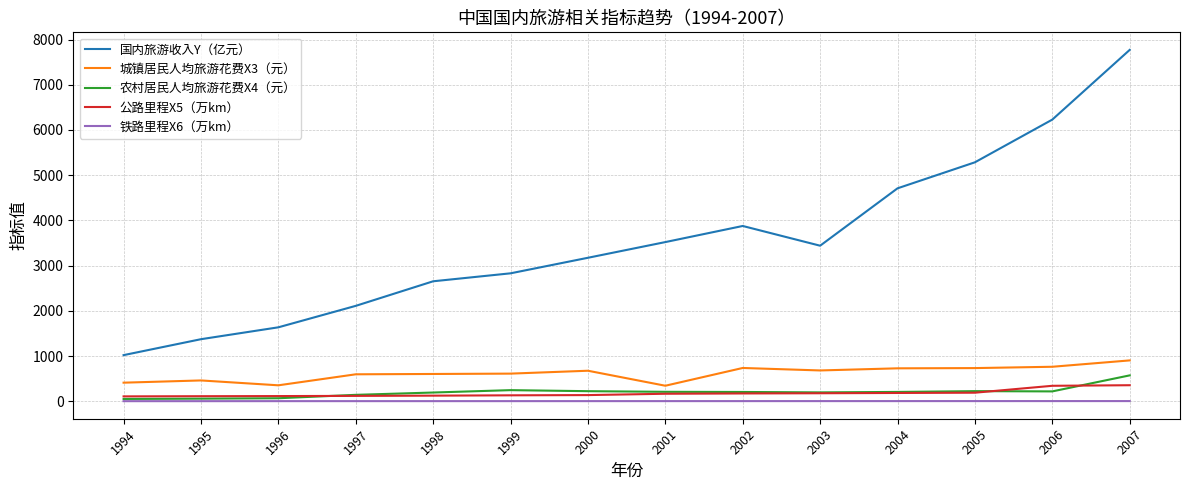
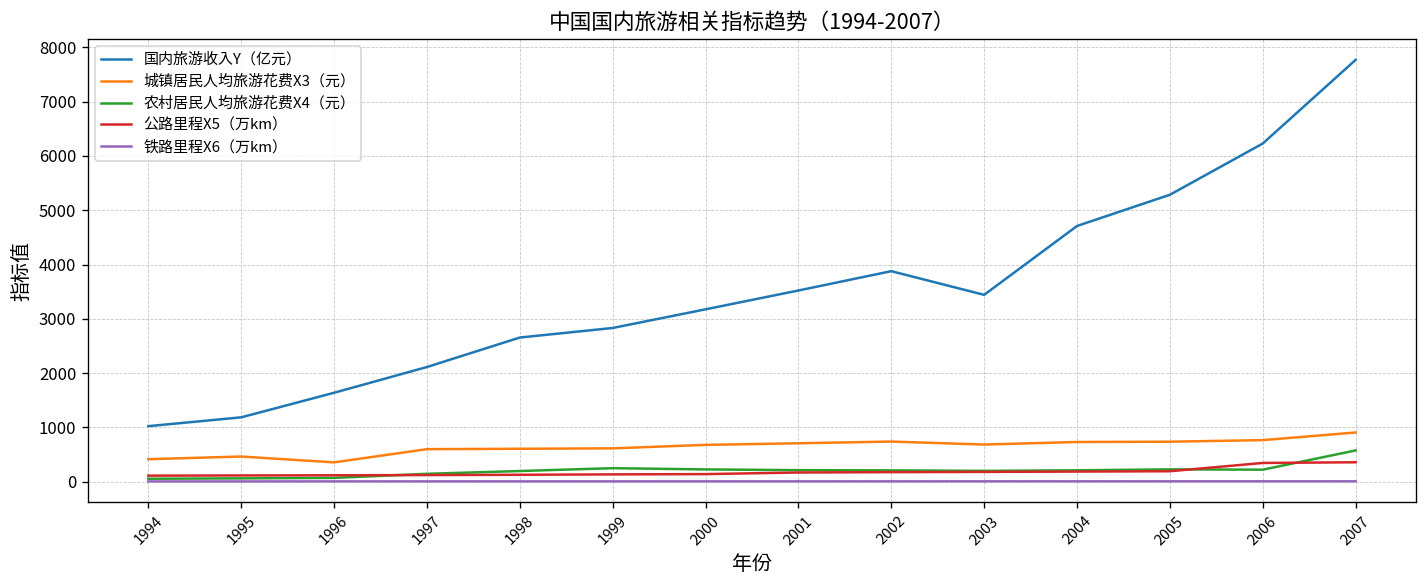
国内旅游收入Y（亿元）, 1995: 1400 -> 1200
城镇居民人均旅游花费X3（元）, 2001: 300 -> 700
